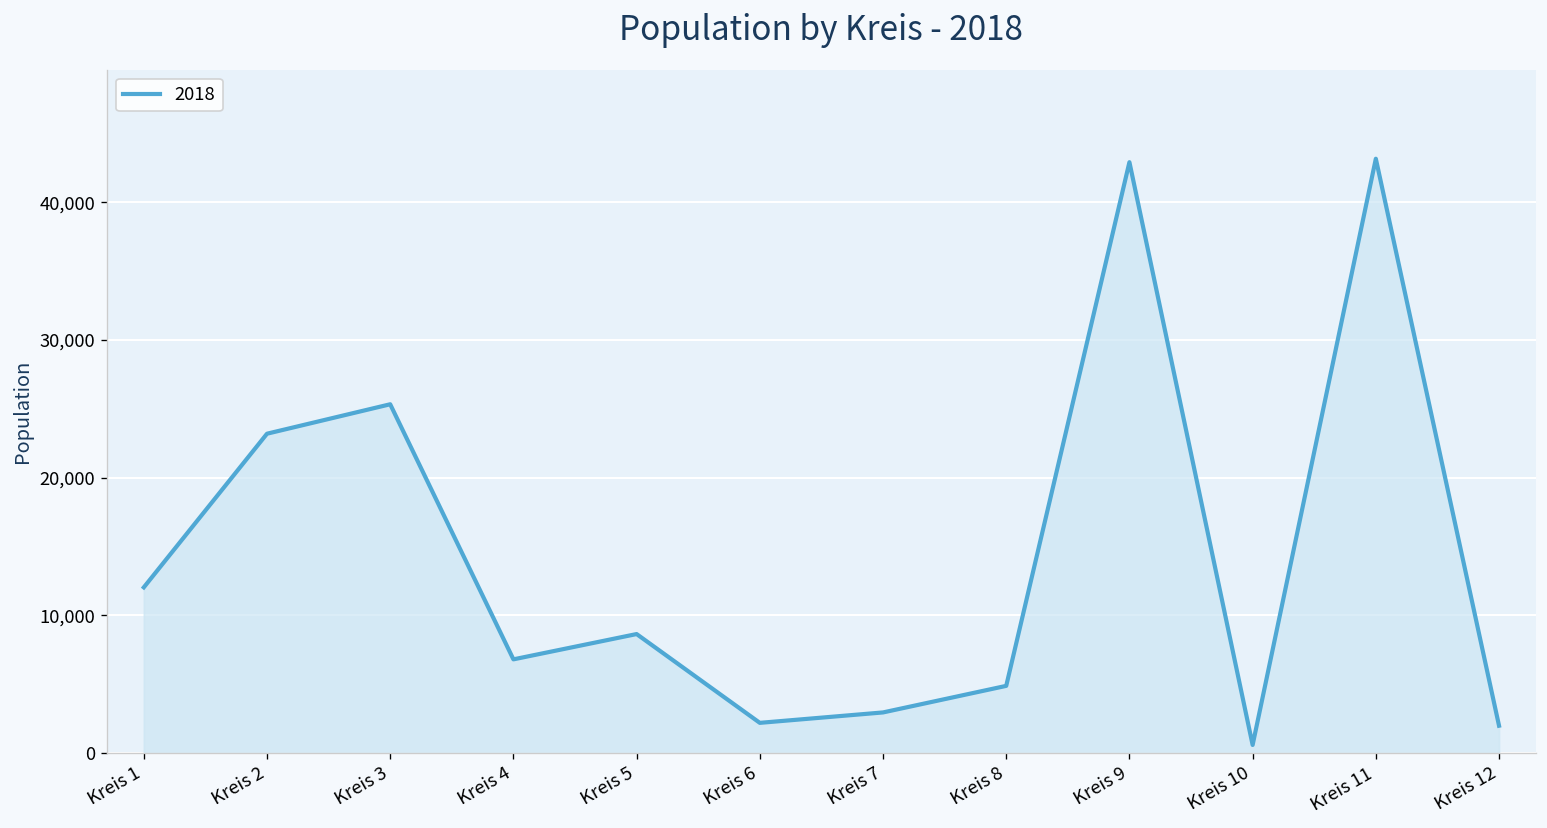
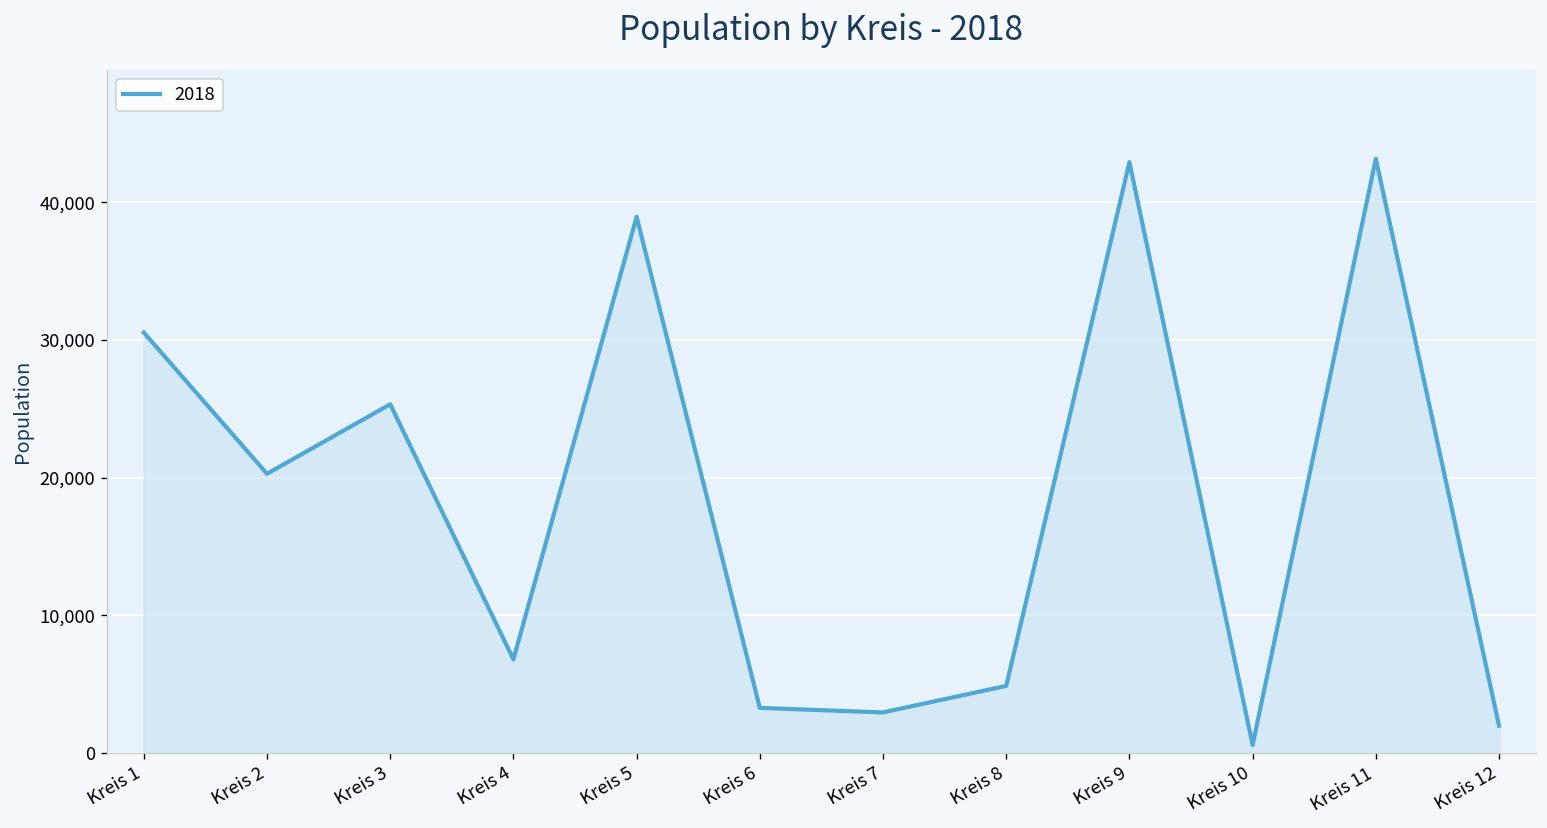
Kreis 1: 12,000 -> 30,600
Kreis 2: 23,200 -> 20,300
Kreis 5: 8,600 -> 39,000
Kreis 6: 2,200 -> 3,300
